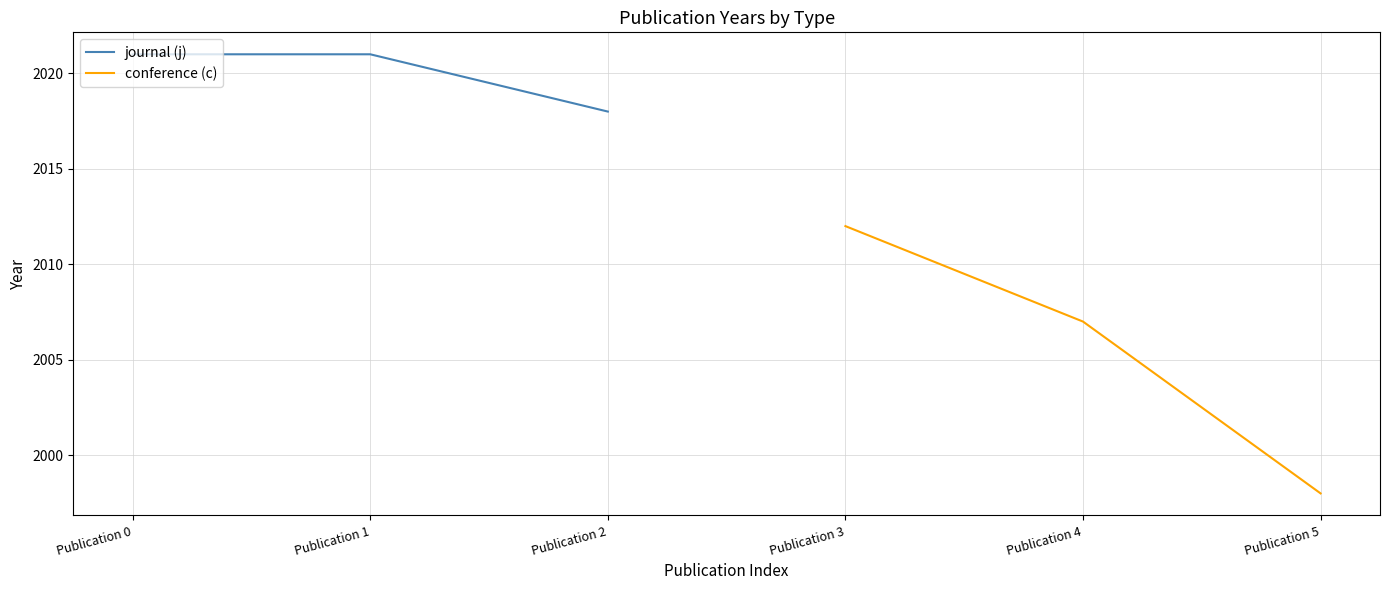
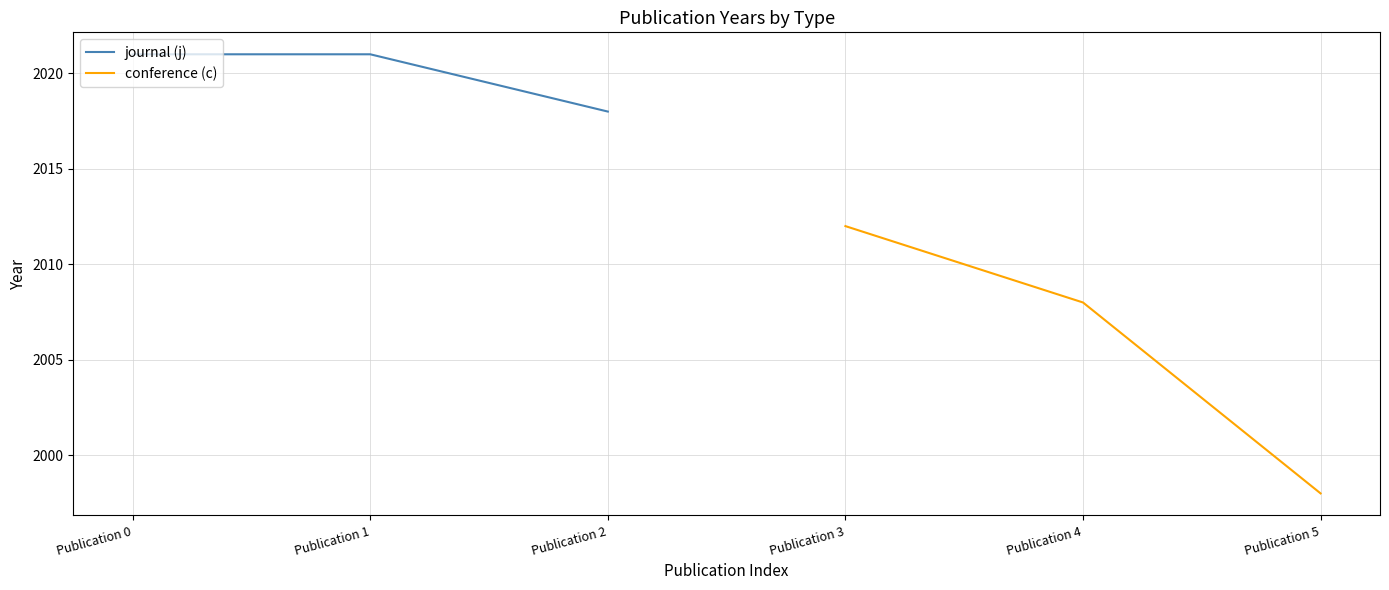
conference (c), Publication 4: 2007 -> 2008
